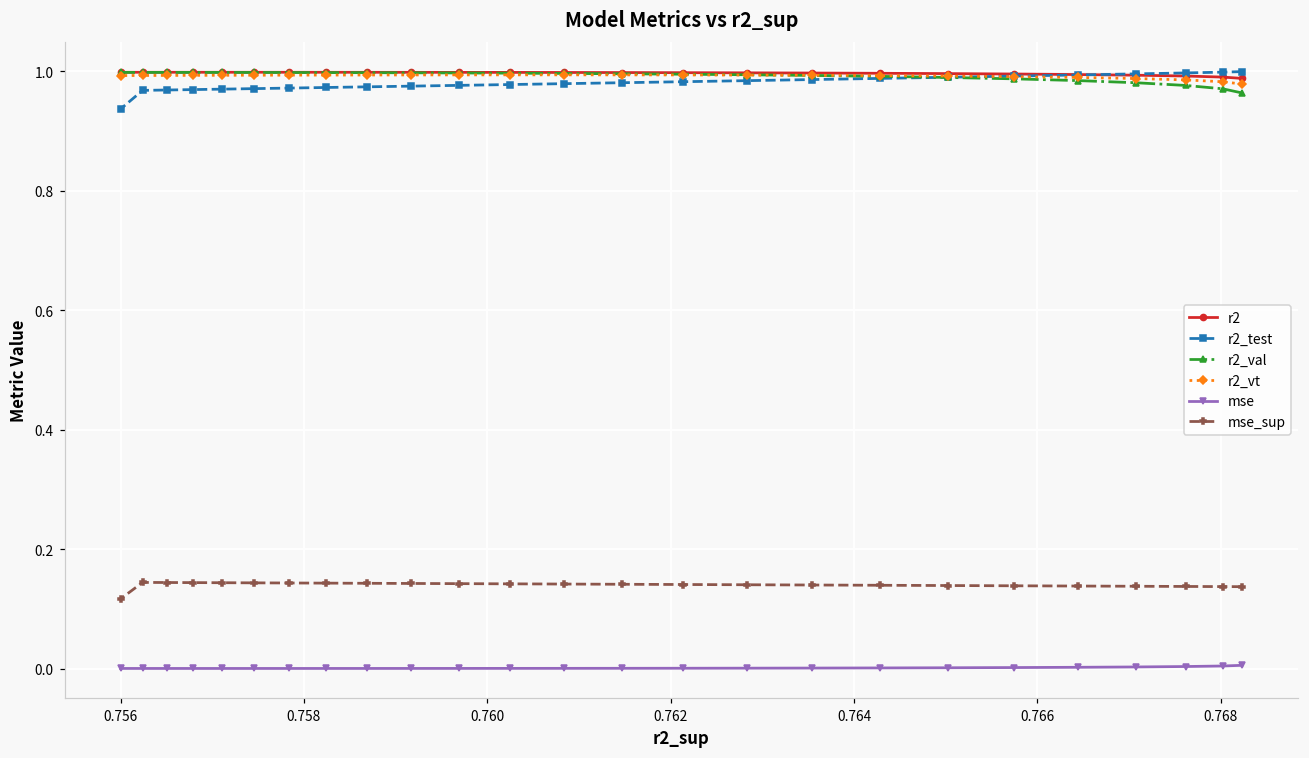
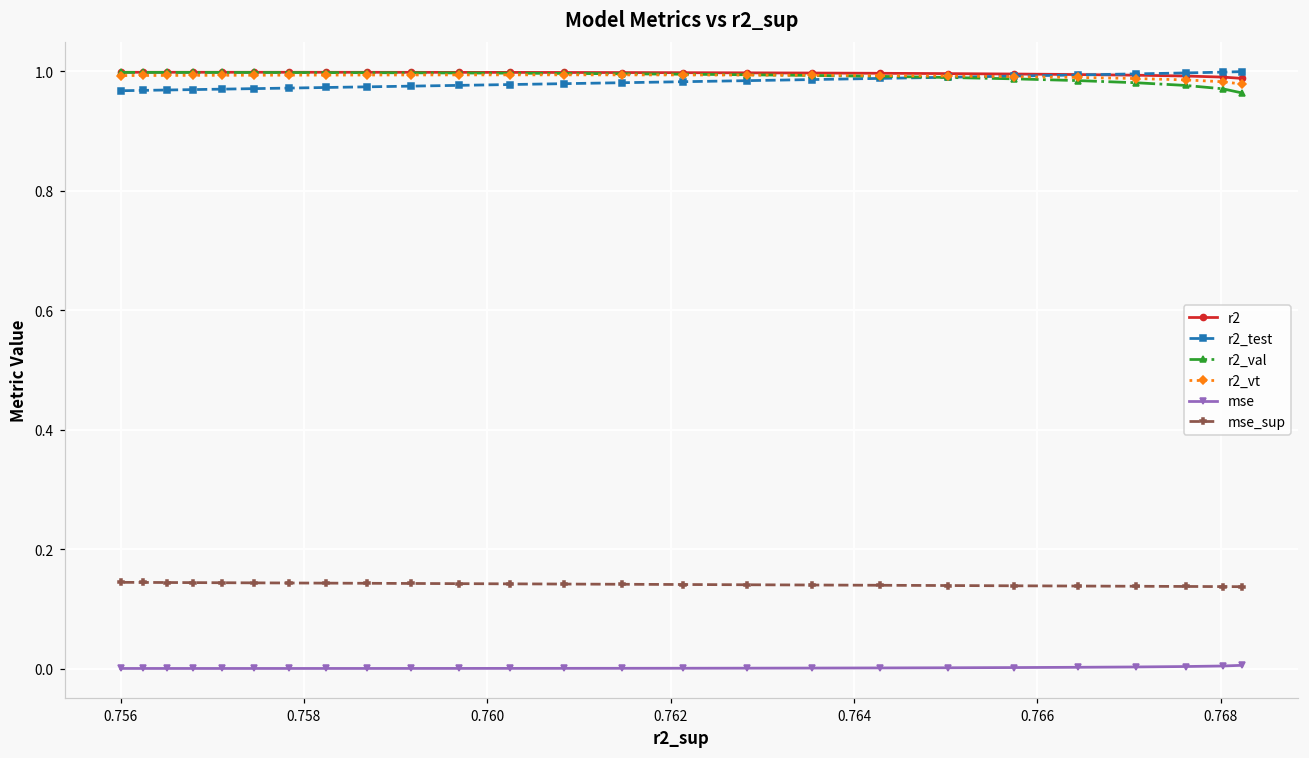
r2_test, 0.756: 0.94 -> 0.97
mse_sup, 0.756: 0.12 -> 0.14
